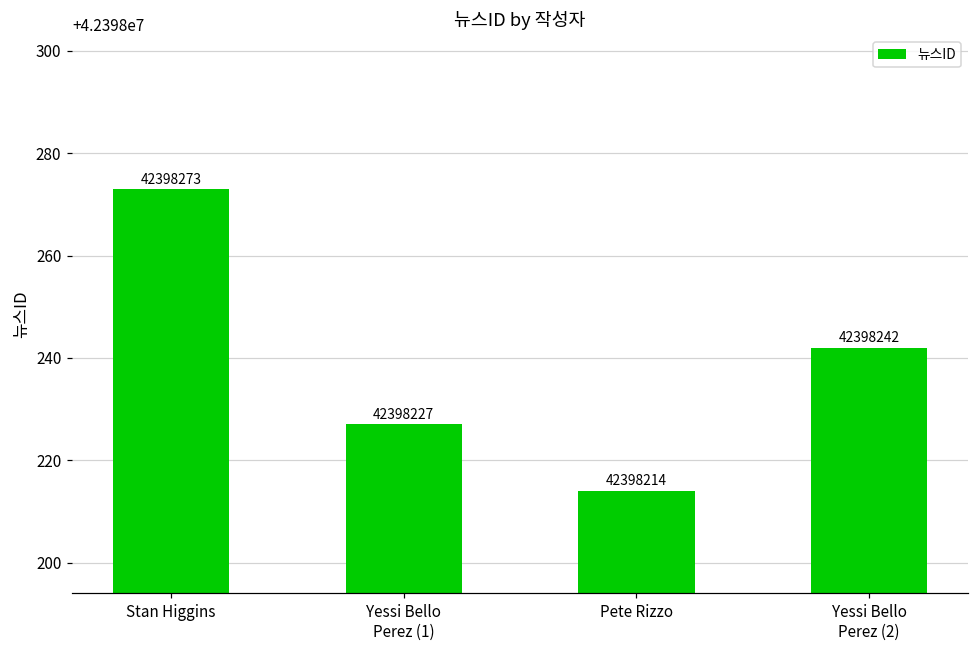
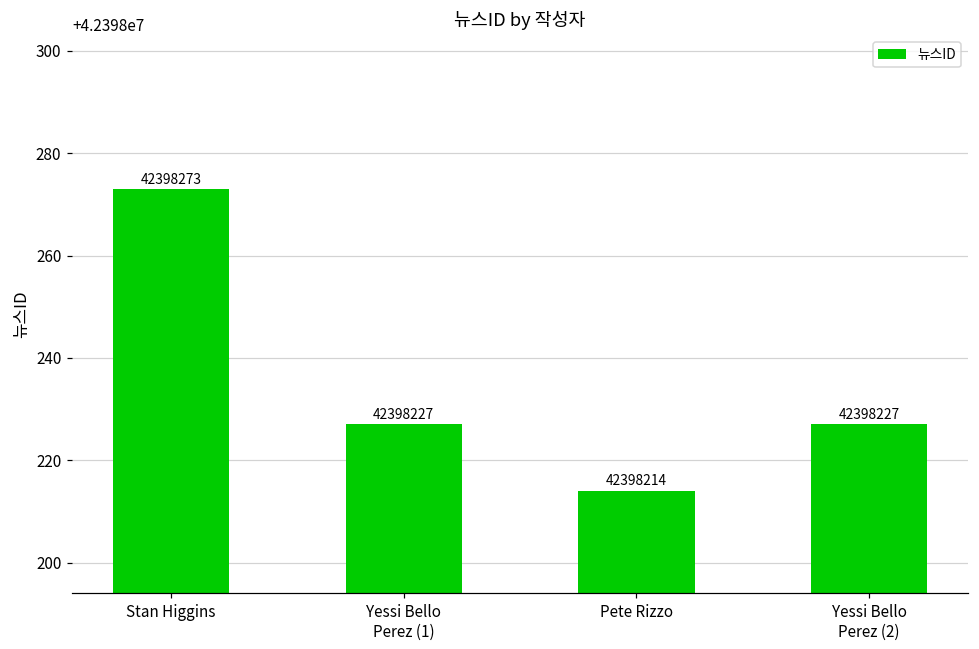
Yessi Bello Perez (2): 42398242 -> 42398227
